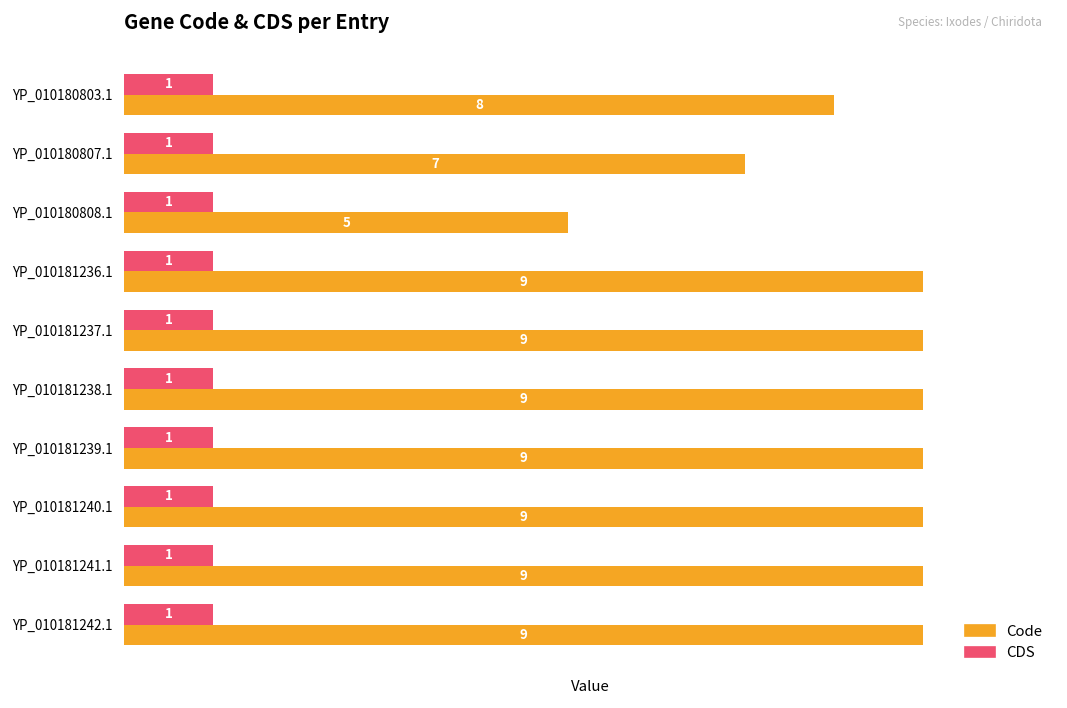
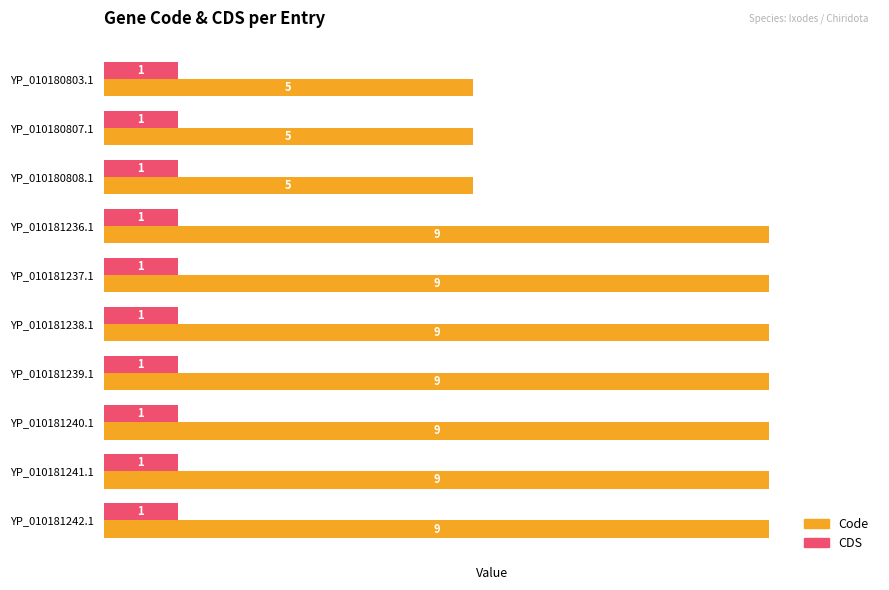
Code, YP_010180803.1: 8 -> 5
Code, YP_010180807.1: 7 -> 5
